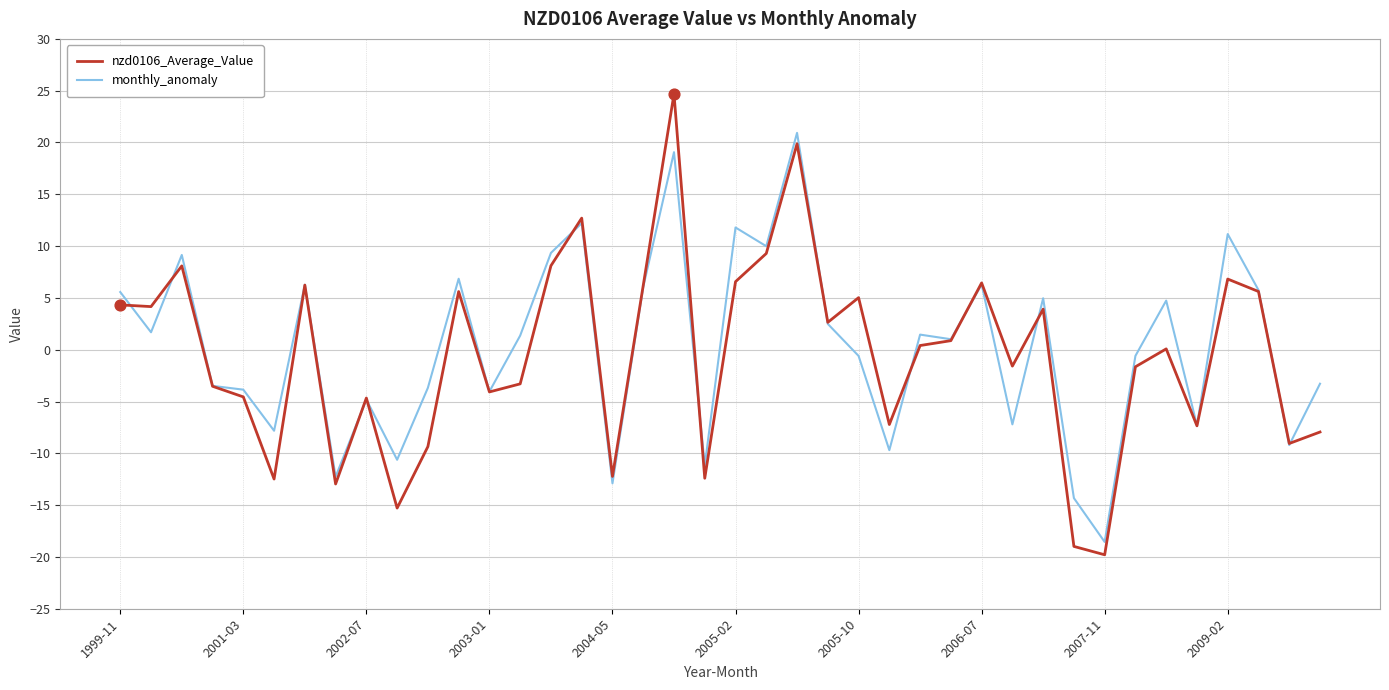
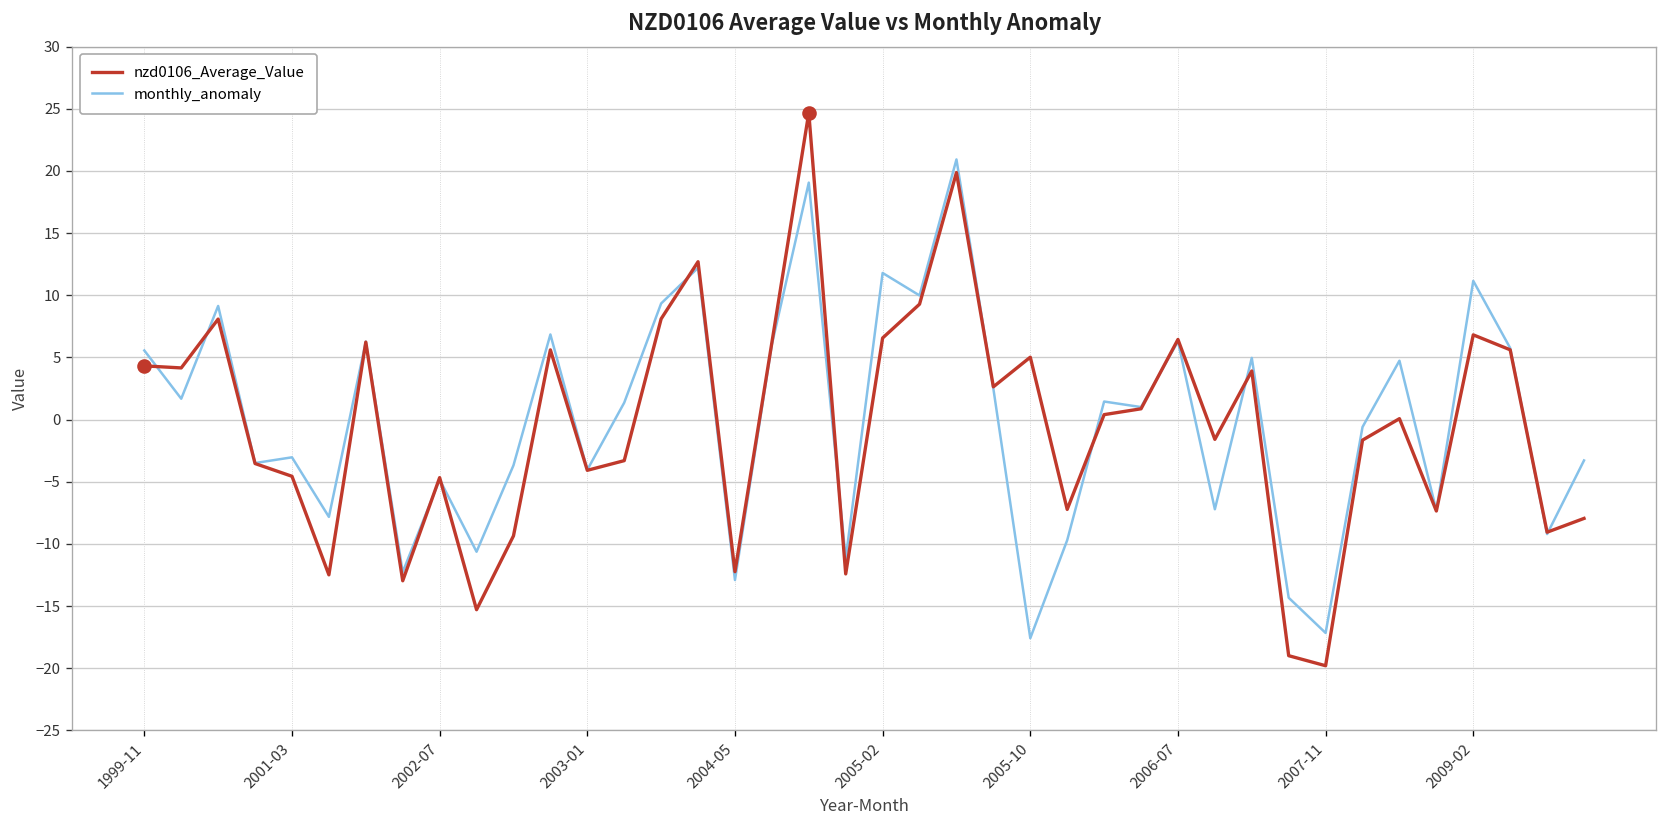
monthly_anomaly, 2001-03: -3.9 -> -3.0
monthly_anomaly, 2005-10: -0.6 -> -17.6
monthly_anomaly, 2007-11: -18.6 -> -17.2
